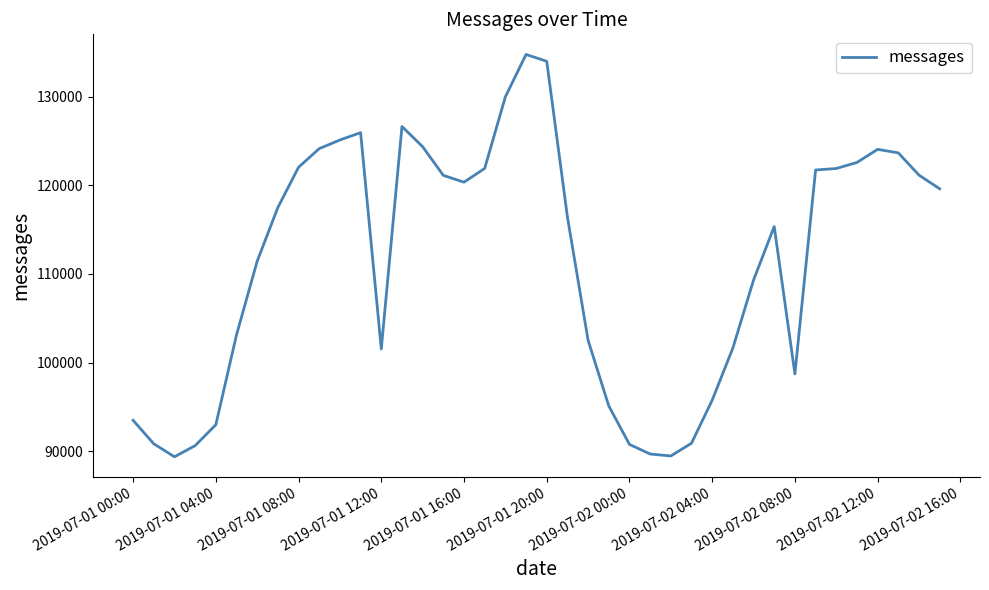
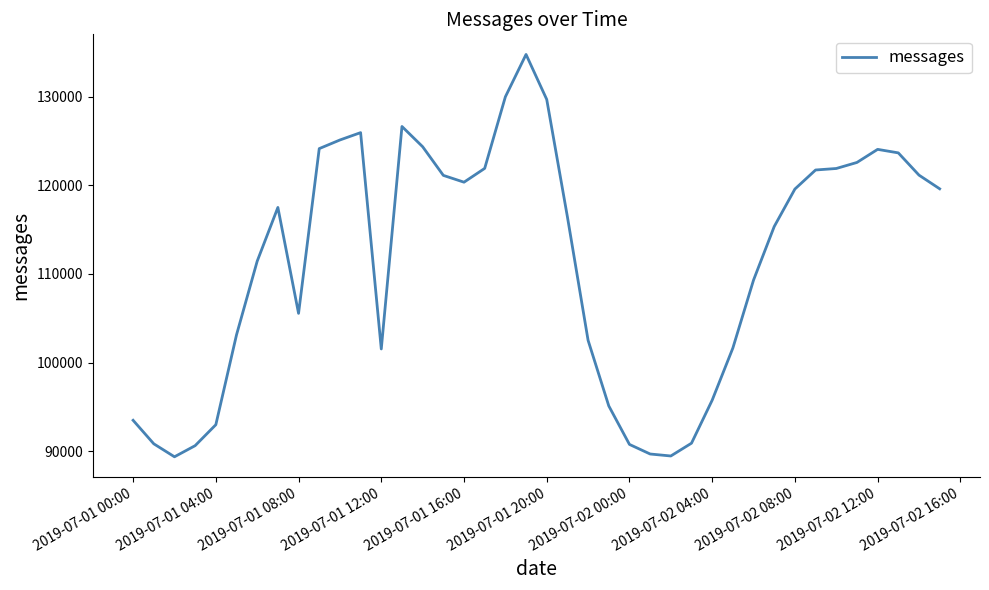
2019-07-01 08:00: 122000 -> 106000
2019-07-01 20:00: 134000 -> 130000
2019-07-02 08:00: 99000 -> 120000
